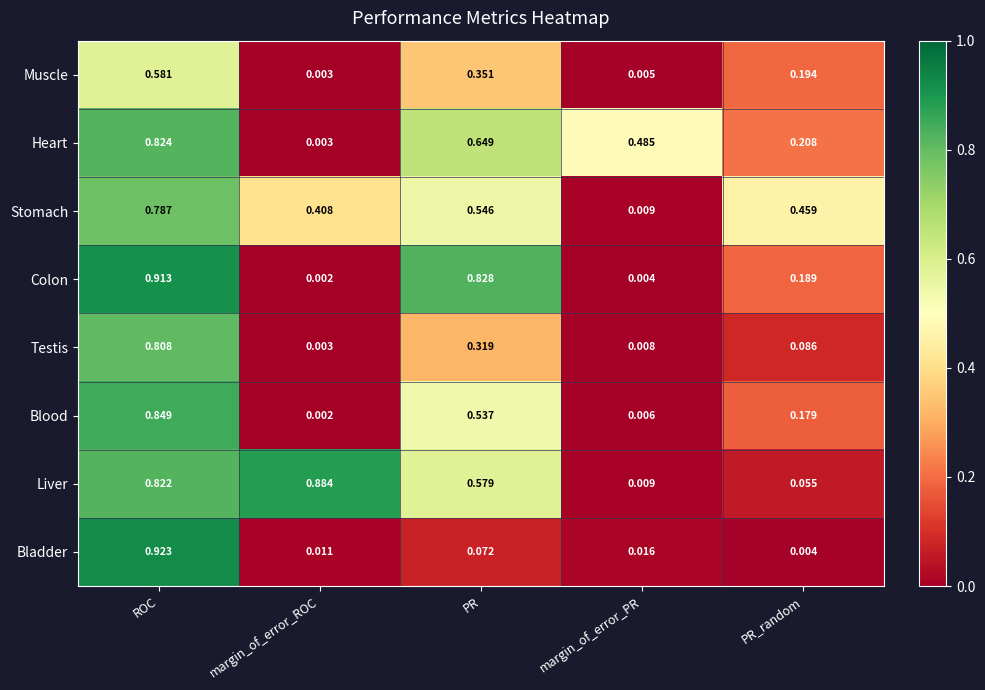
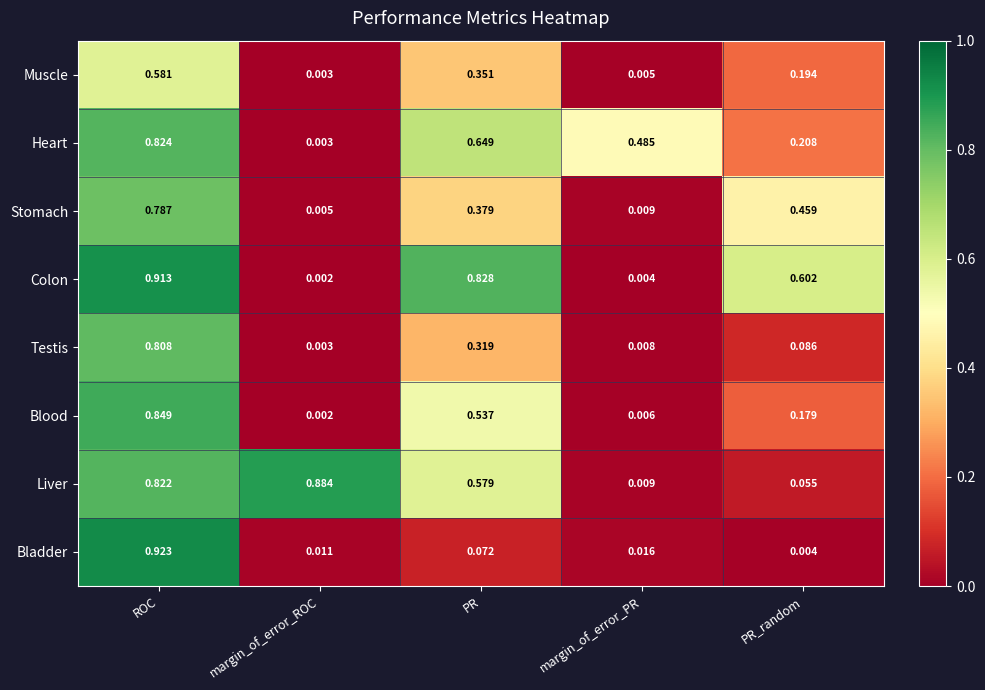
Stomach, margin_of_error_ROC: 0.408 -> 0.005
Stomach, PR: 0.546 -> 0.379
Colon, PR_random: 0.189 -> 0.602
